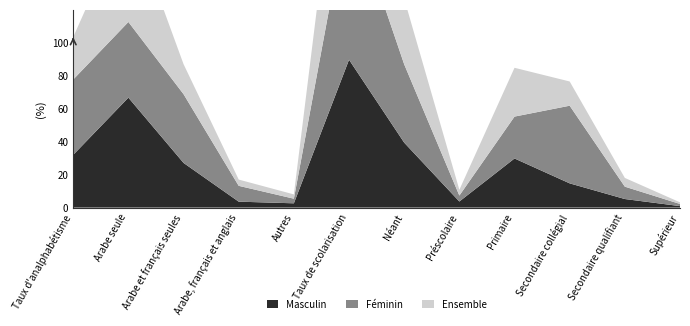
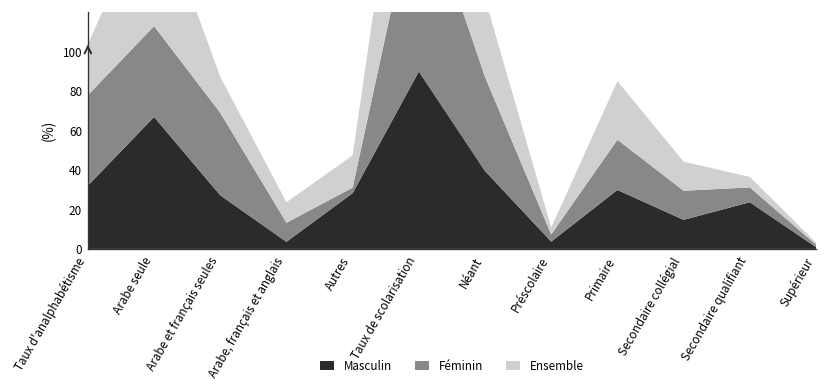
Ensemble, Arabe, français et anglais: 4 -> 10
Masculin, Autres: 3 -> 28
Ensemble, Autres: 3 -> 16
Féminin, Secondaire collégial: 47 -> 15
Masculin, Secondaire qualifiant: 5 -> 24
